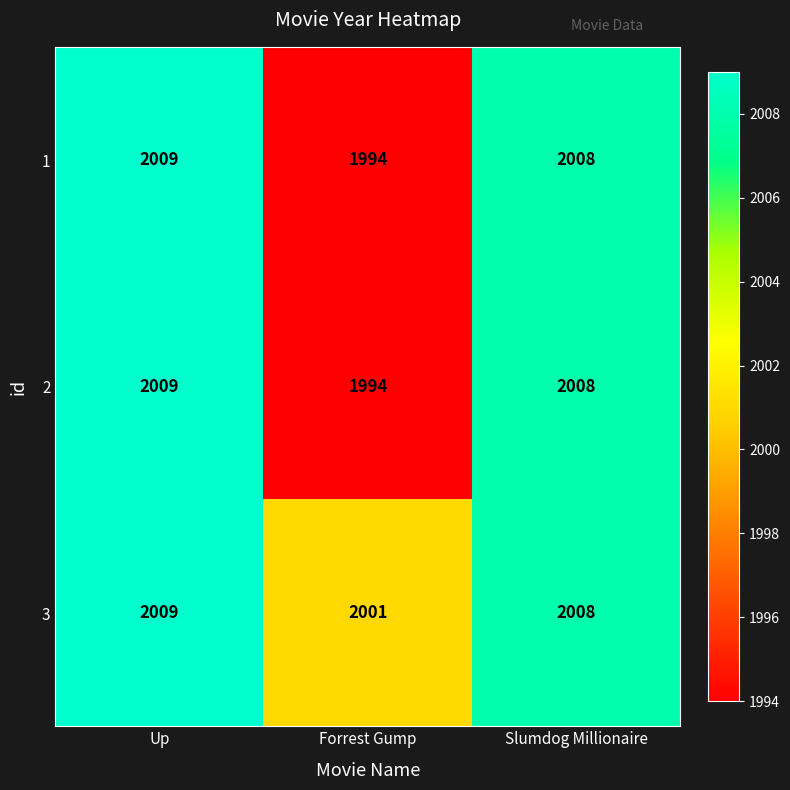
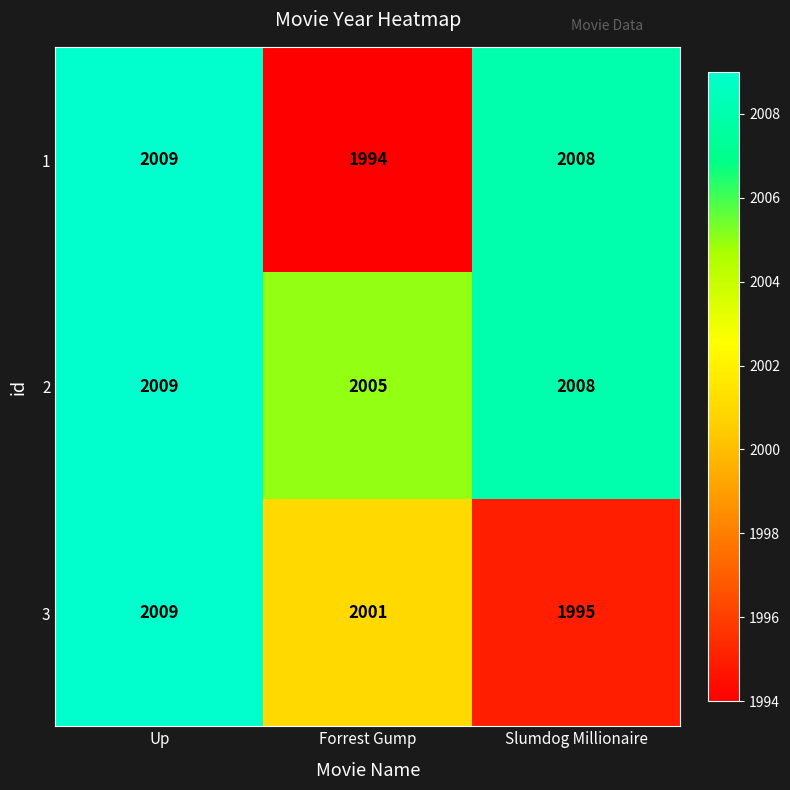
2, Forrest Gump: 1994 -> 2005
3, Slumdog Millionaire: 2008 -> 1995
